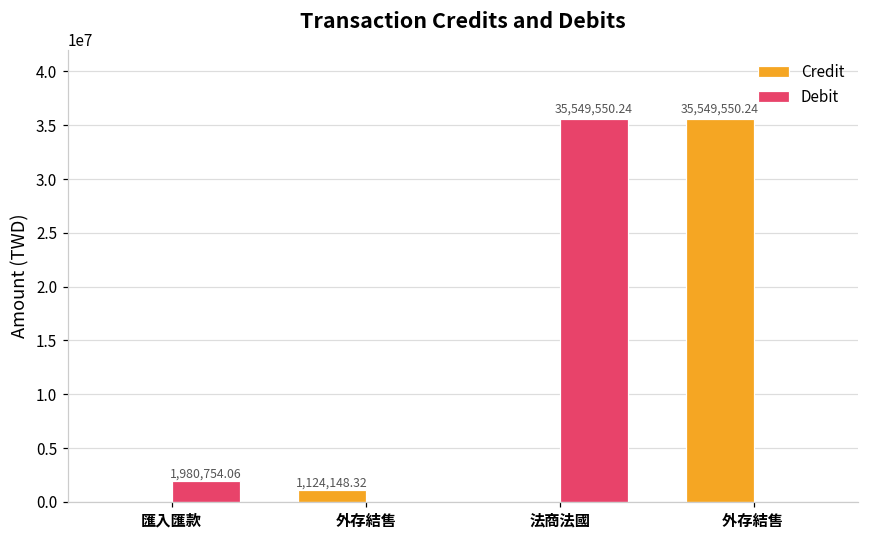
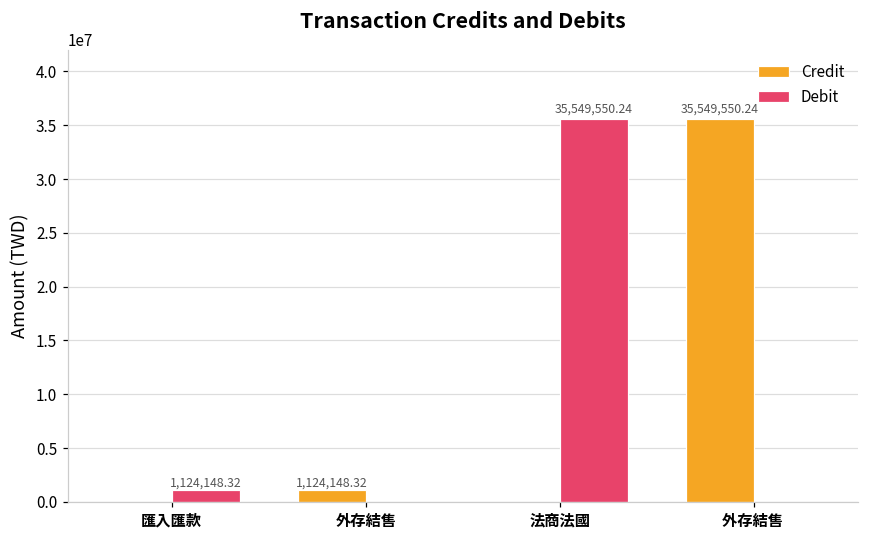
Debit, 匯入匯款: 1,980,754.06 -> 1,124,148.32
